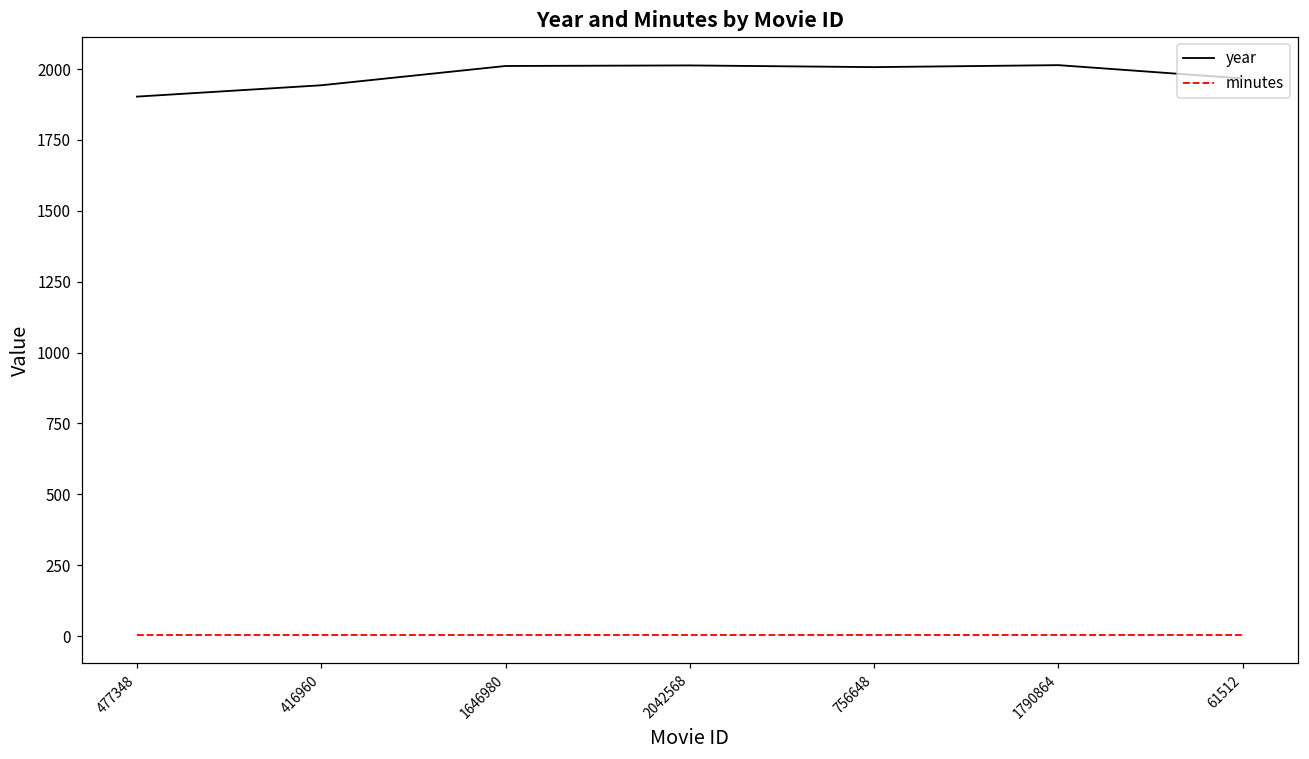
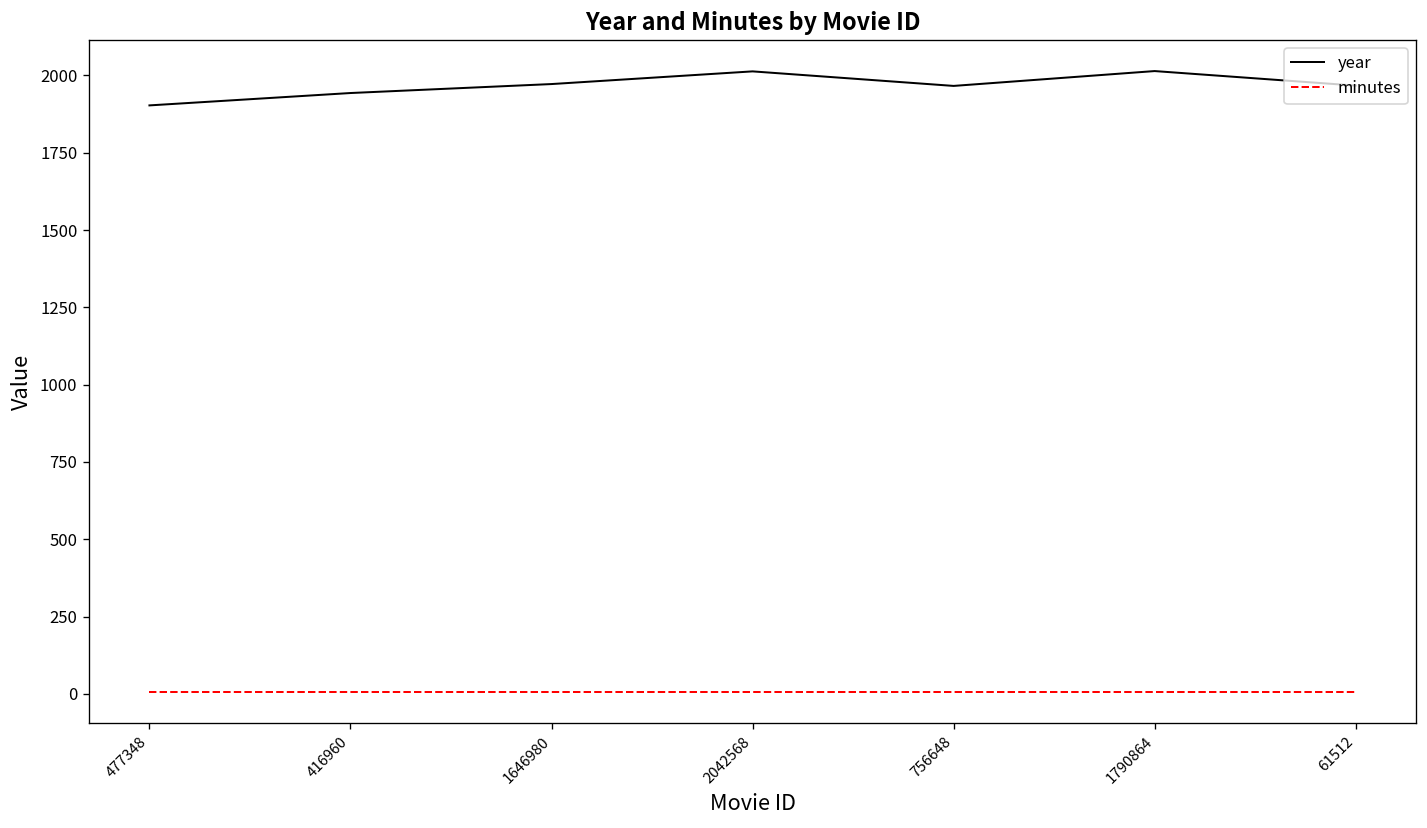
year, 1646980: 2010 -> 1970
year, 756648: 2010 -> 1970
